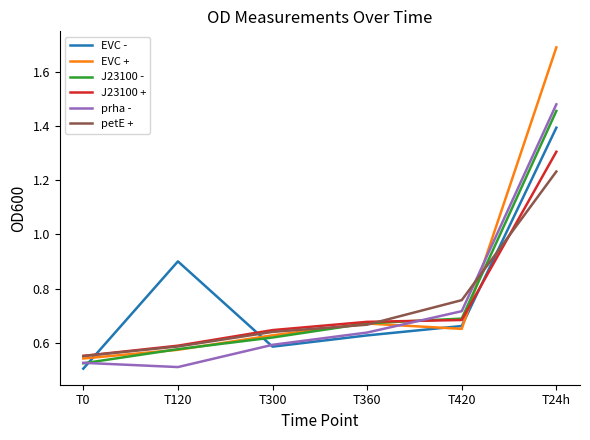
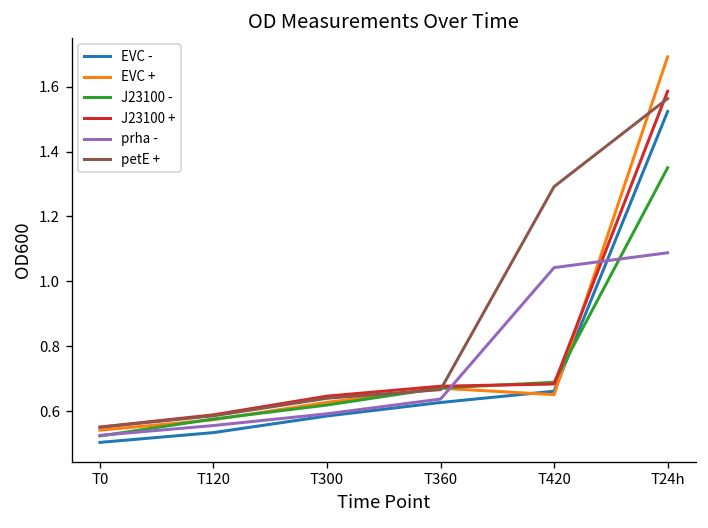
EVC -, T120: 0.90 -> 0.53
prha -, T120: 0.51 -> 0.56
prha -, T420: 0.72 -> 1.04
petE +, T420: 0.76 -> 1.29
EVC -, T24h: 1.40 -> 1.52
J23100 -, T24h: 1.46 -> 1.35
J23100 +, T24h: 1.31 -> 1.59
prha -, T24h: 1.48 -> 1.09
petE +, T24h: 1.23 -> 1.56
